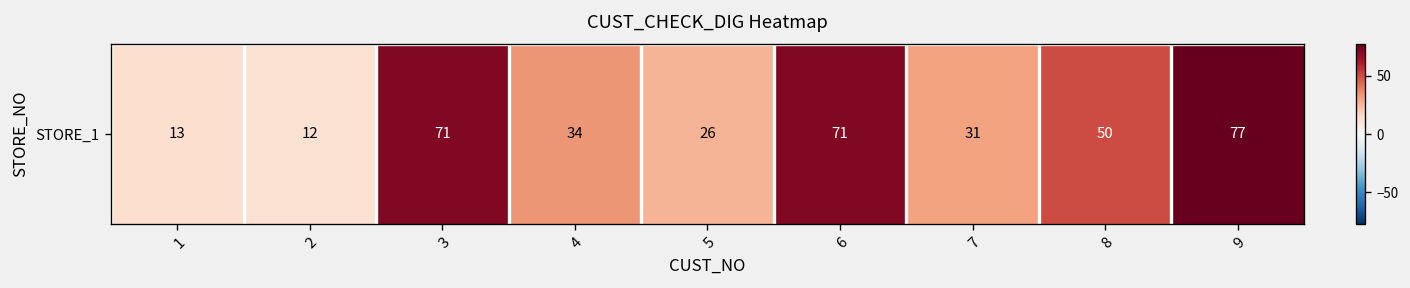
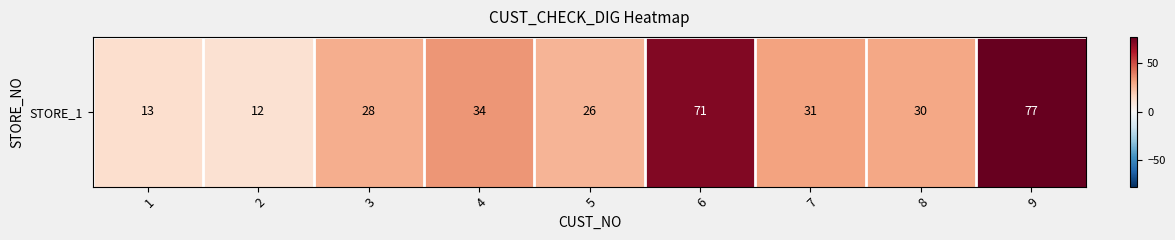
STORE_1, 3: 71 -> 28
STORE_1, 8: 50 -> 30
